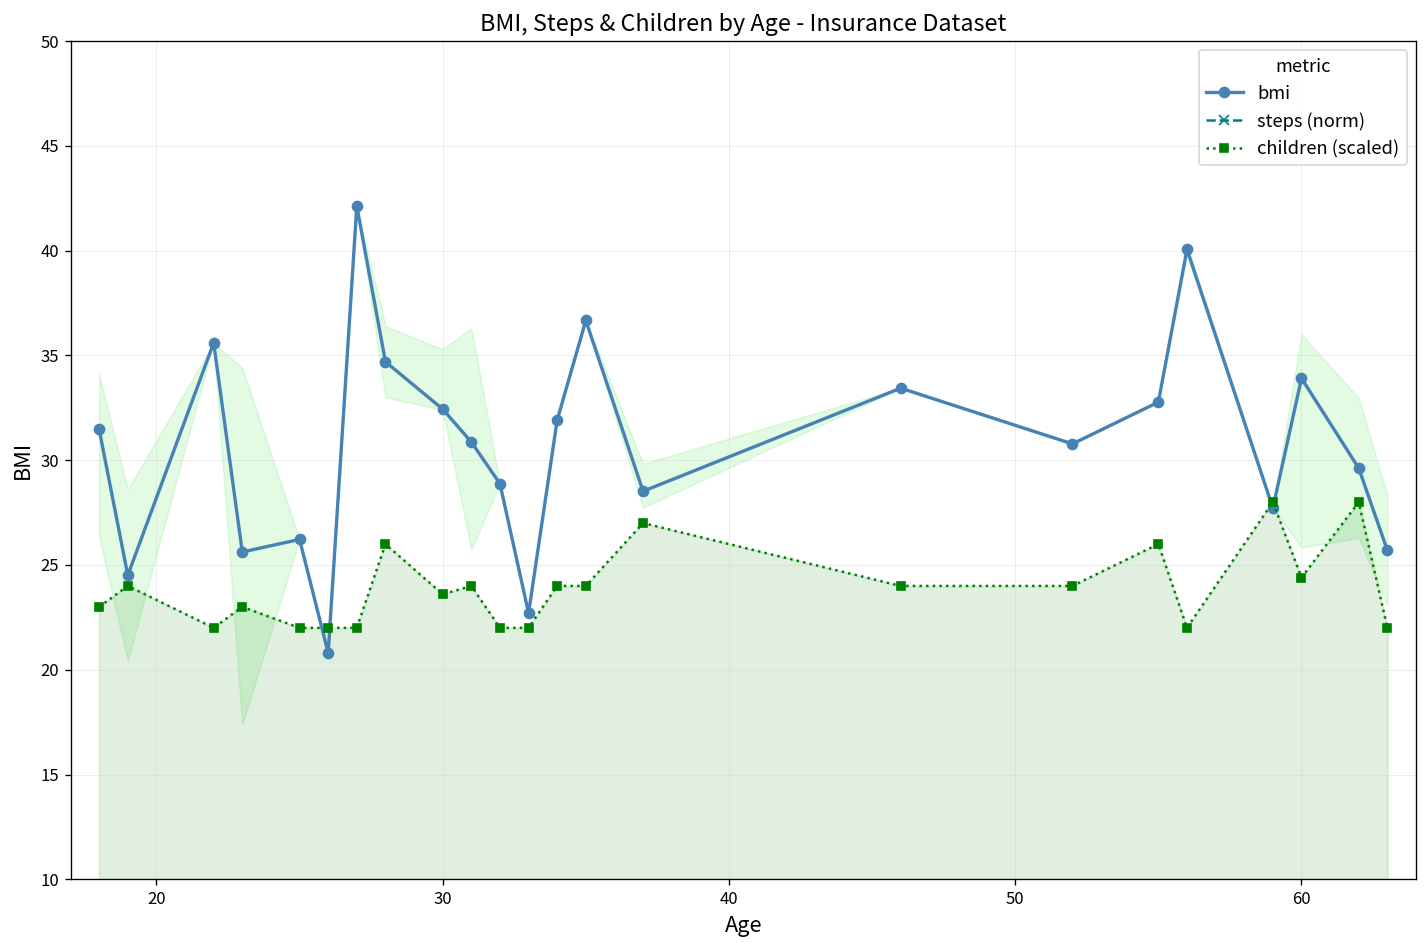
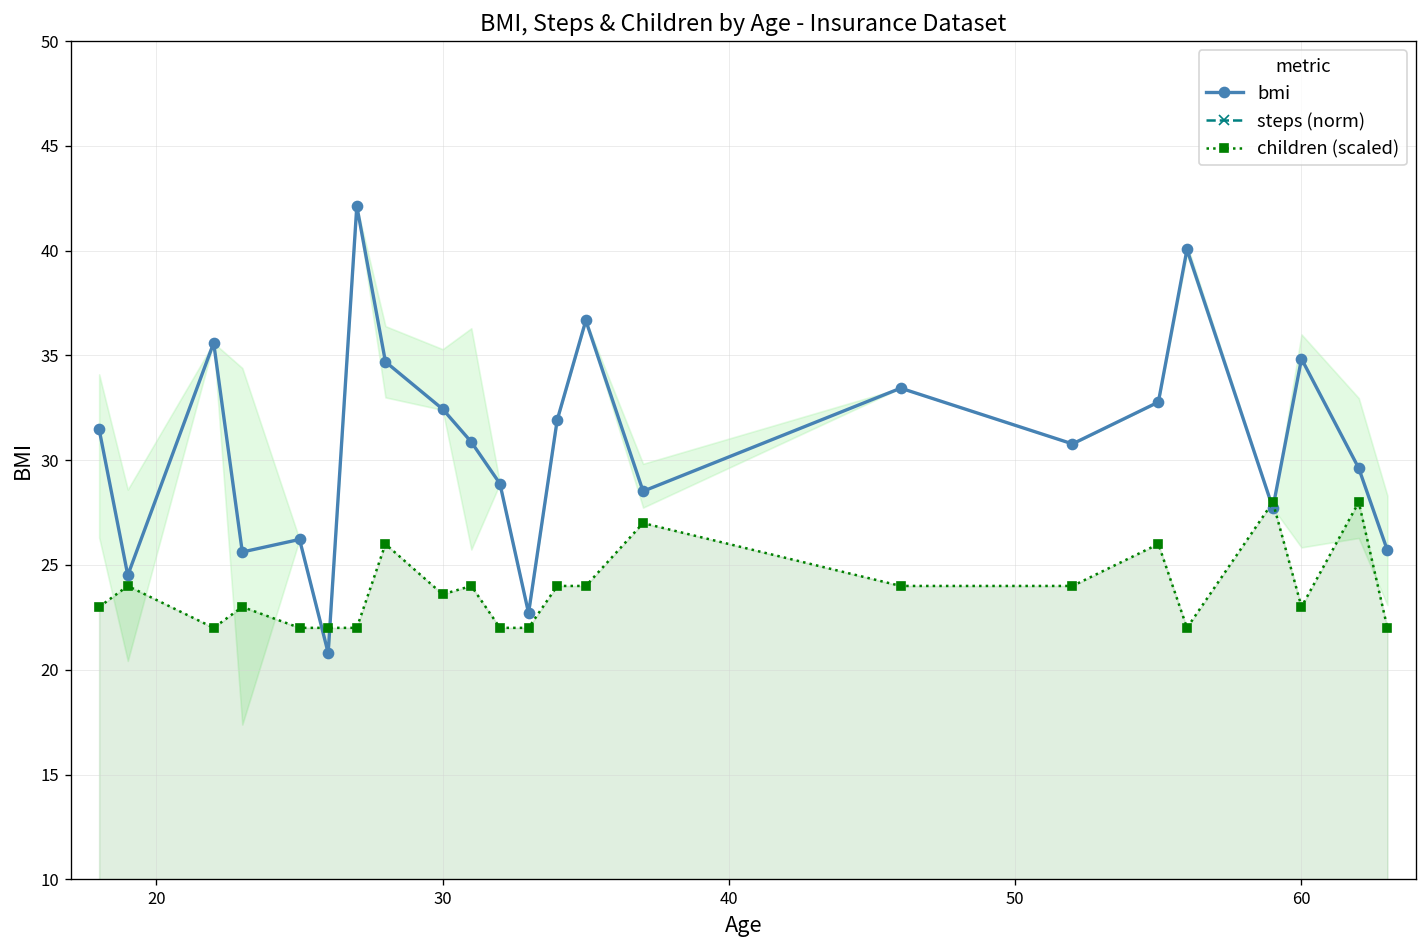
bmi, 60: 33.9 -> 34.8
children (scaled), 60: 24.4 -> 23.0
